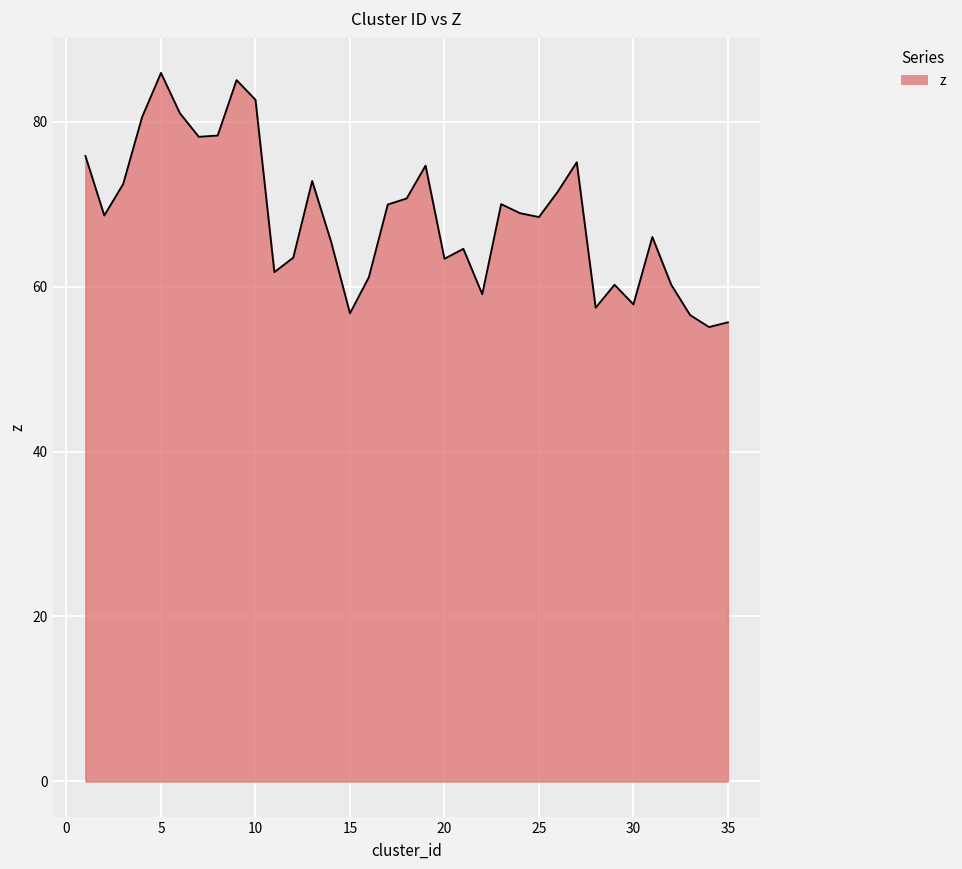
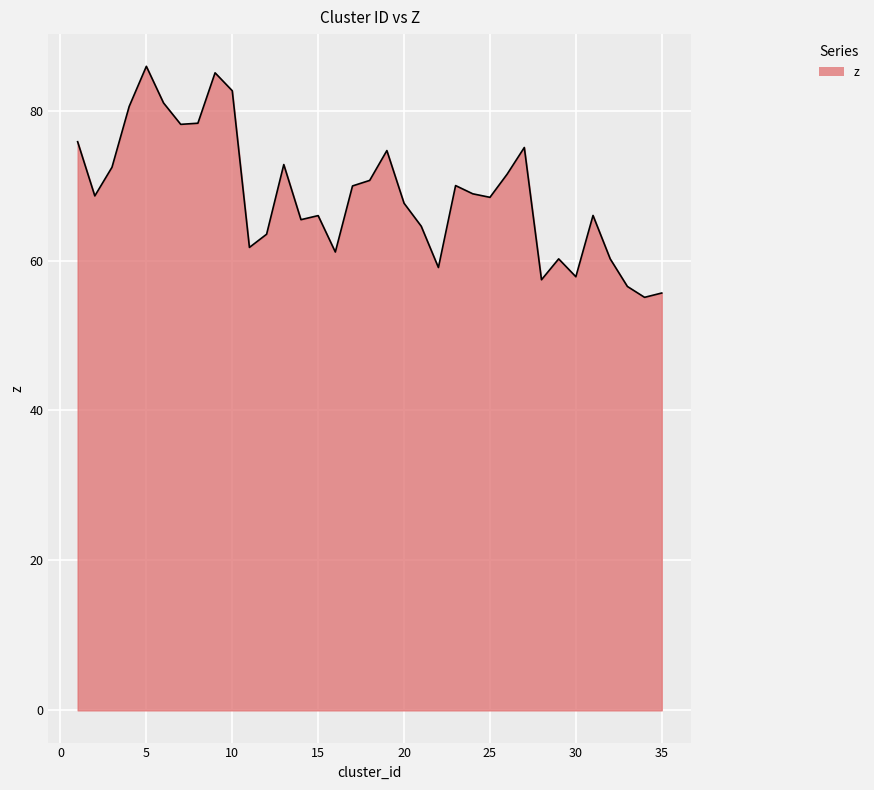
15: 57 -> 66
20: 63 -> 68
